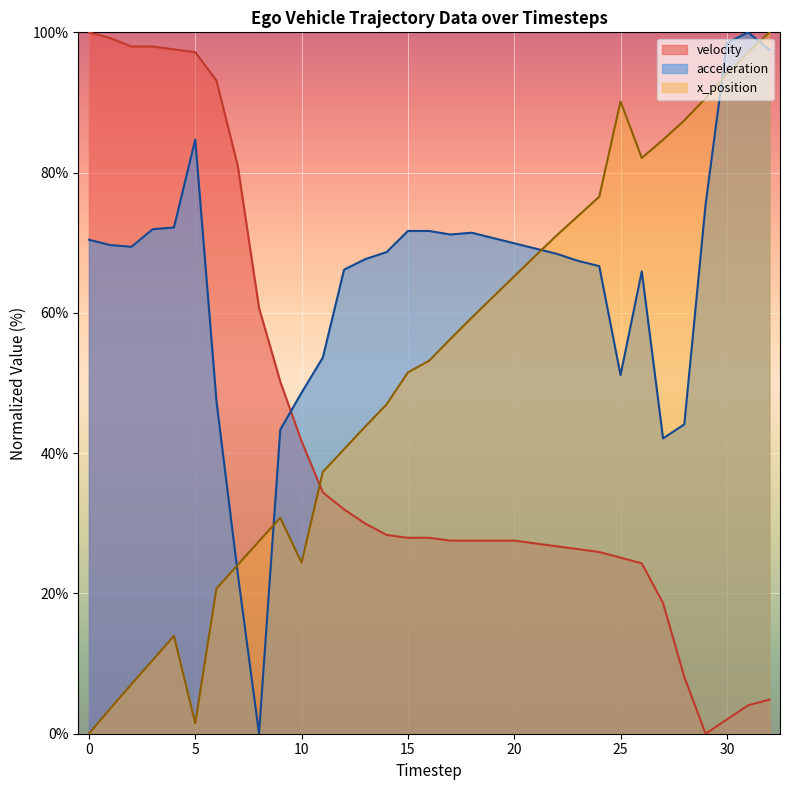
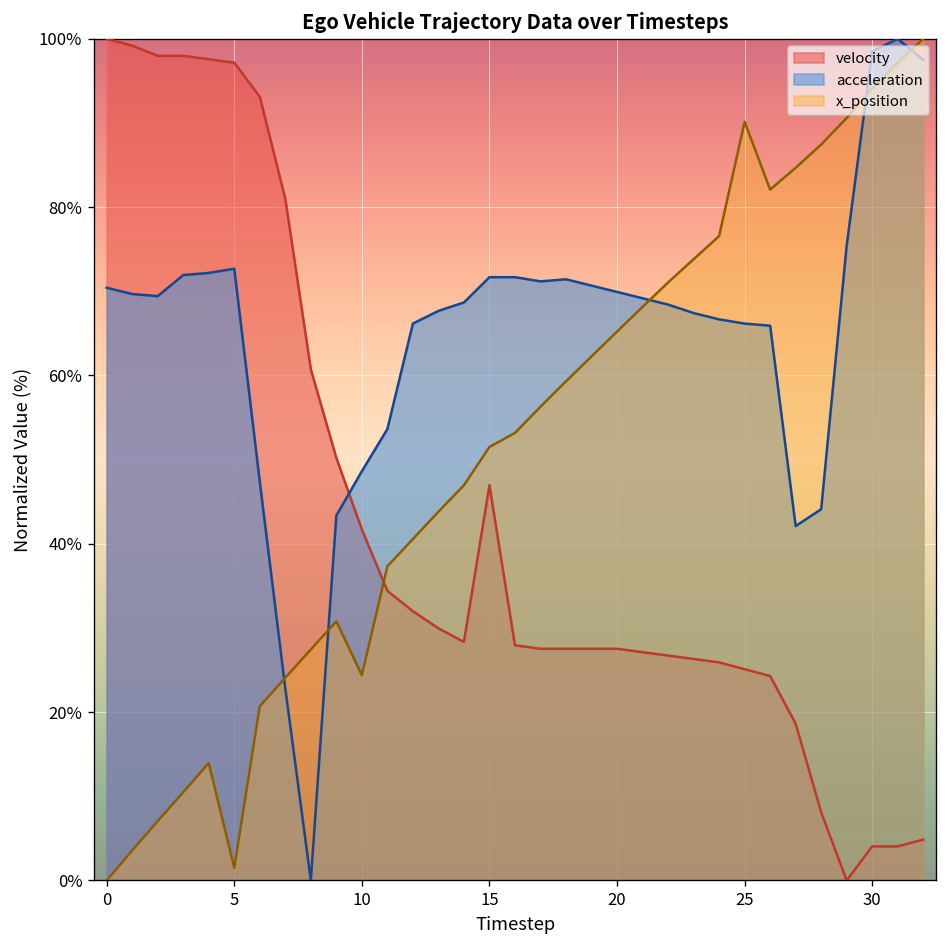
acceleration, 5: 85% -> 73%
velocity, 15: 28% -> 47%
acceleration, 25: 51% -> 66%
velocity, 30: 2% -> 4%
